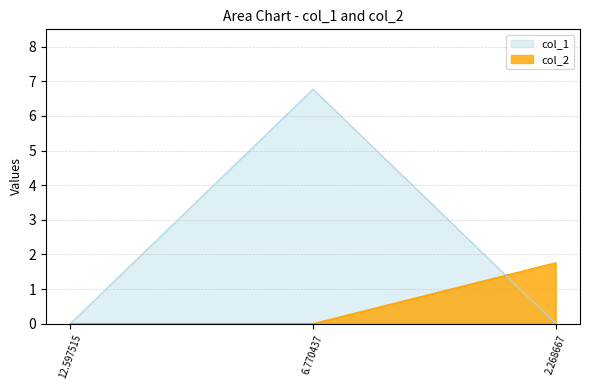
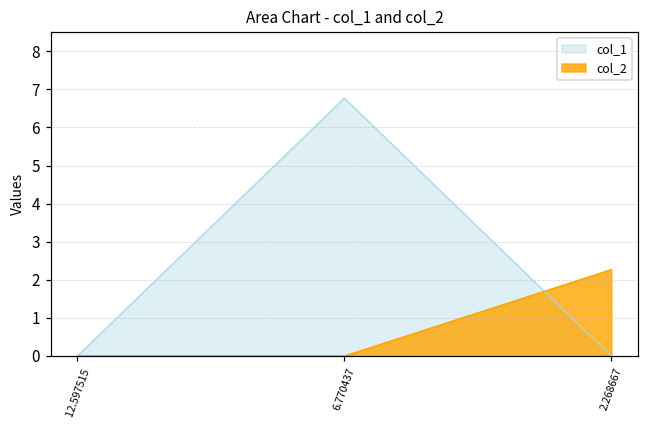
col_2, 2.268667: 1.8 -> 2.3
